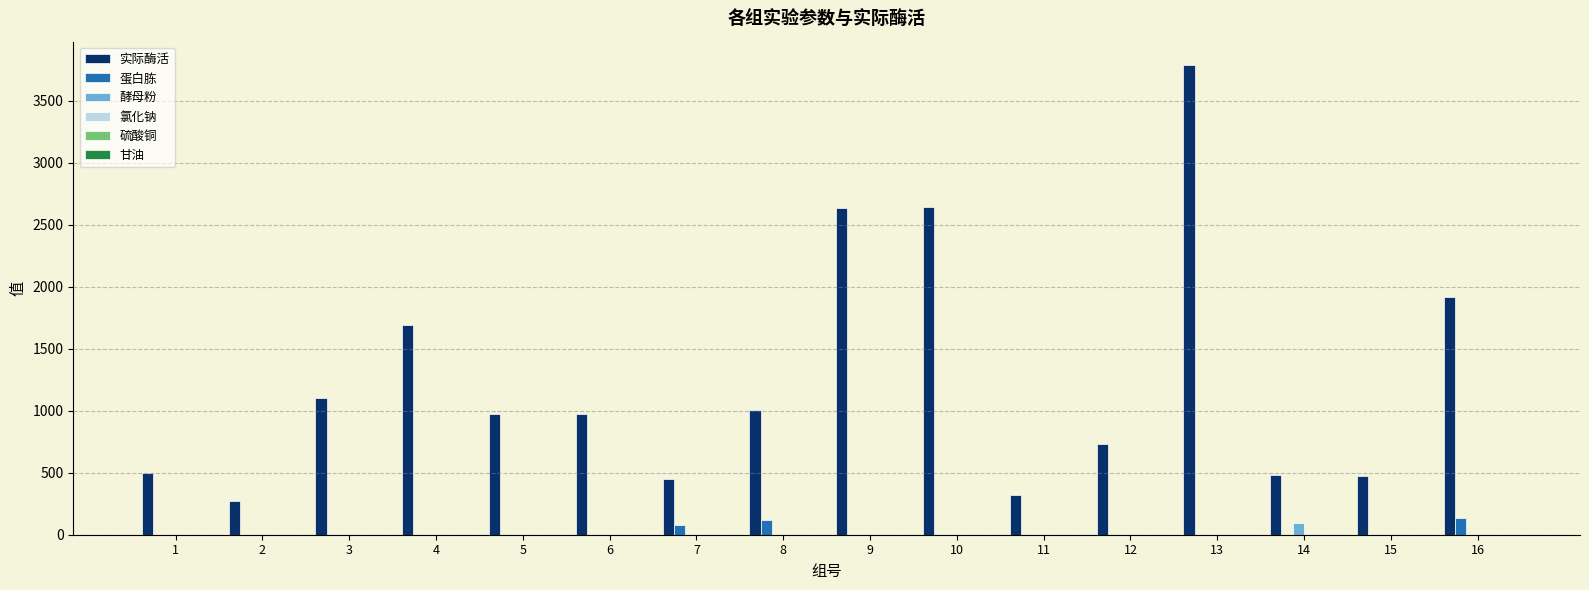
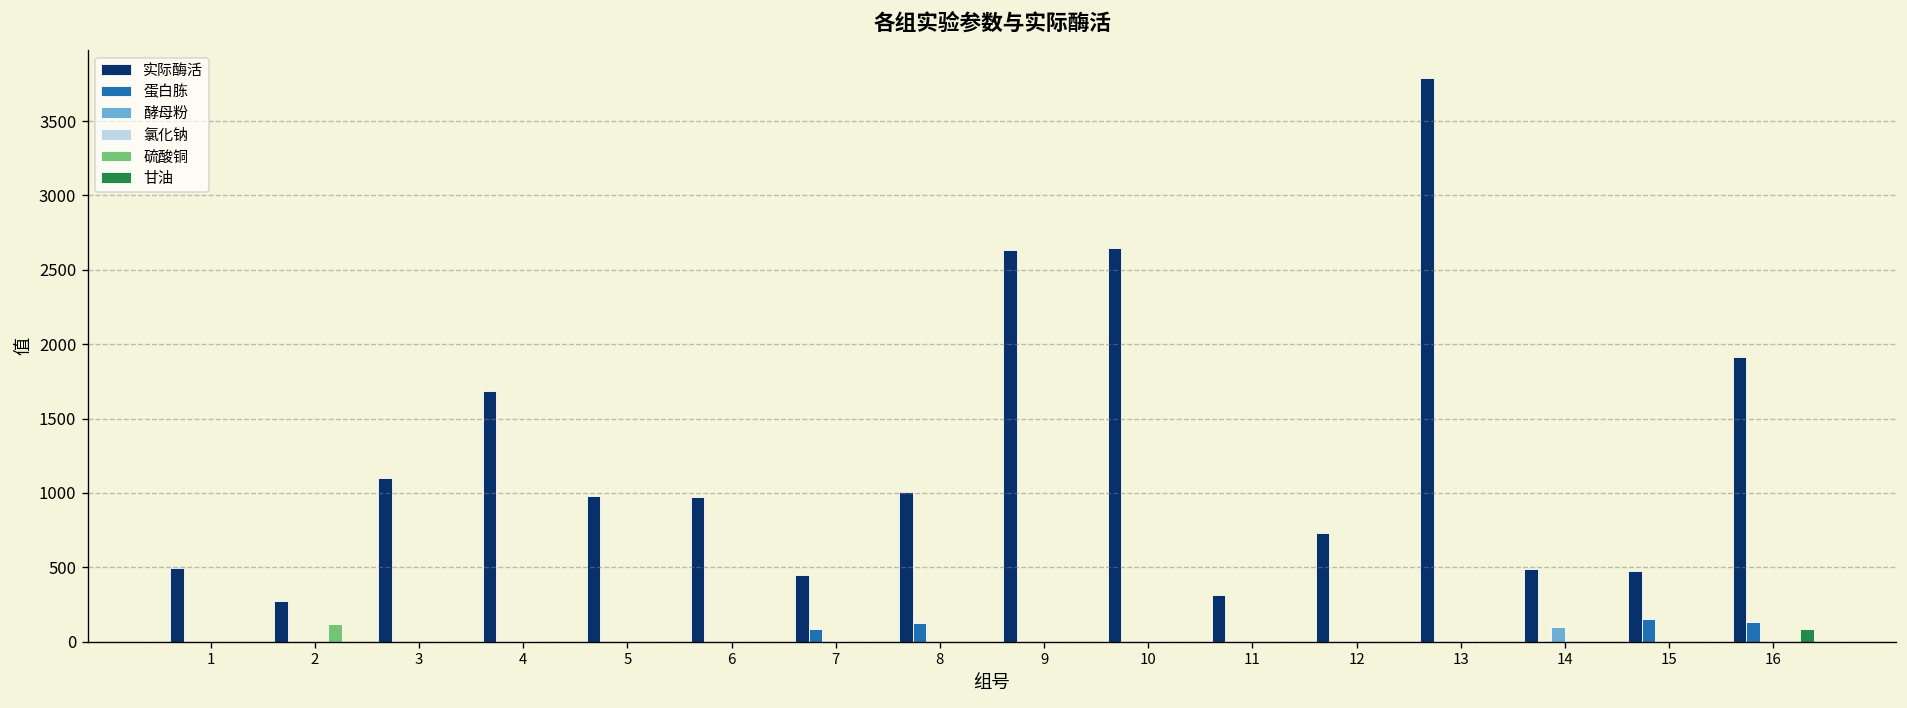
硫酸铜, 2: 0 -> 120
蛋白胨, 15: 0 -> 150
甘油, 16: 0 -> 80
